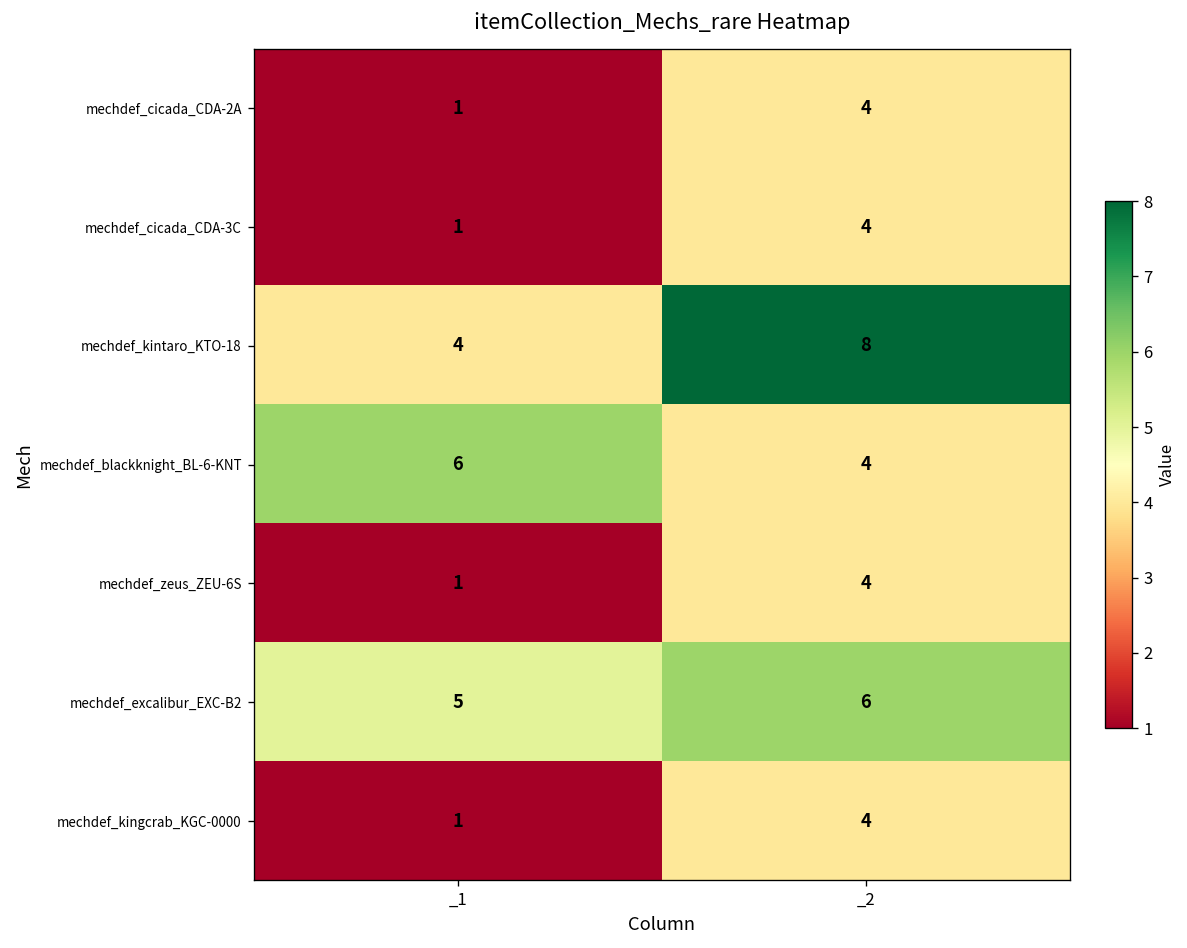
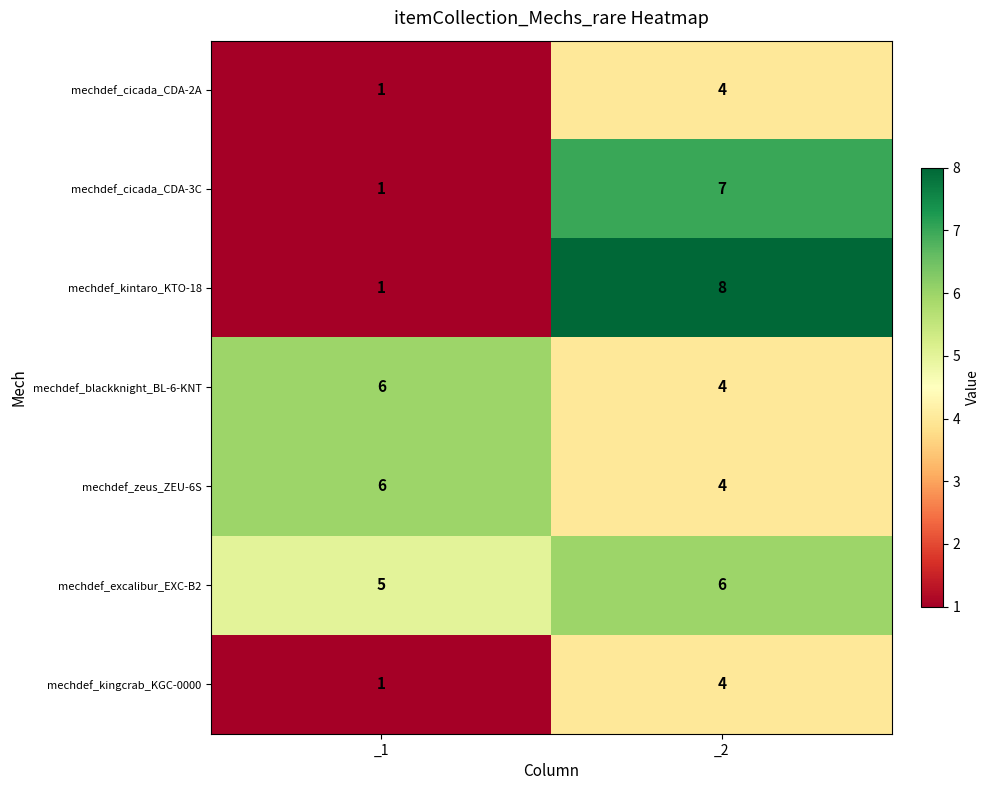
mechdef_cicada_CDA-3C, _2: 4 -> 7
mechdef_kintaro_KTO-18, _1: 4 -> 1
mechdef_zeus_ZEU-6S, _1: 1 -> 6
